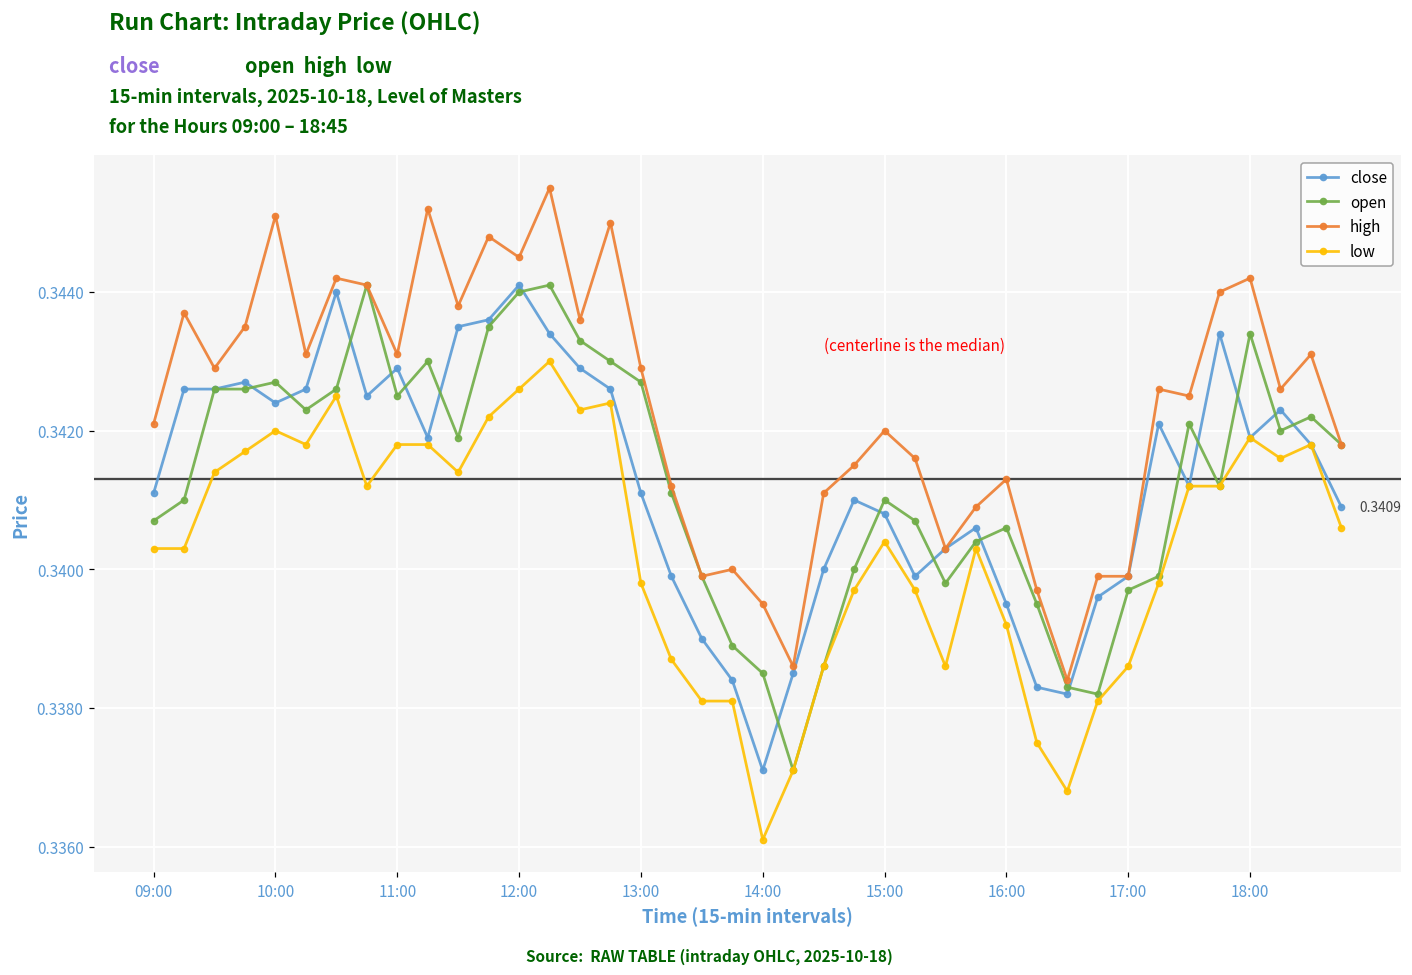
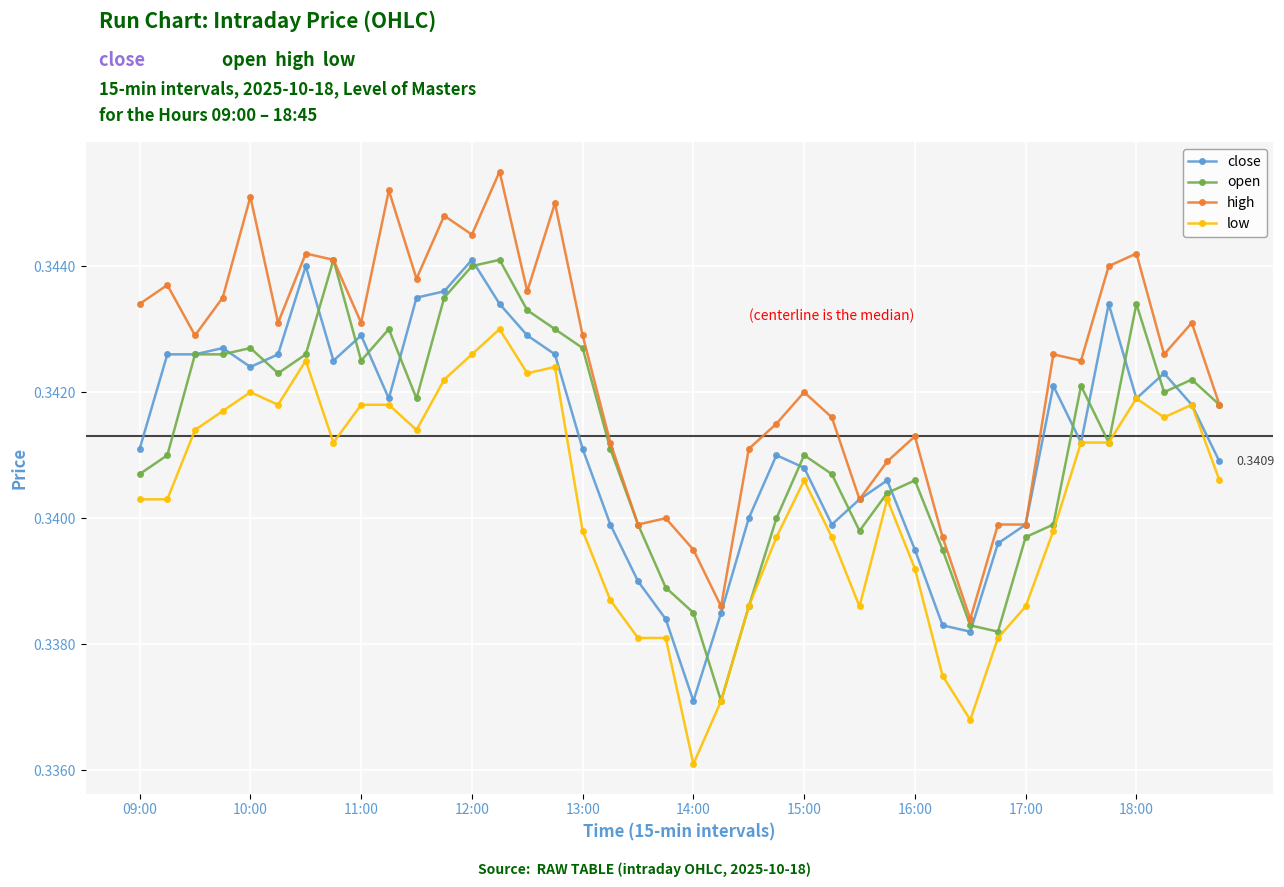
high, 09:00: 0.3421 -> 0.3434
low, 15:00: 0.3404 -> 0.3406
